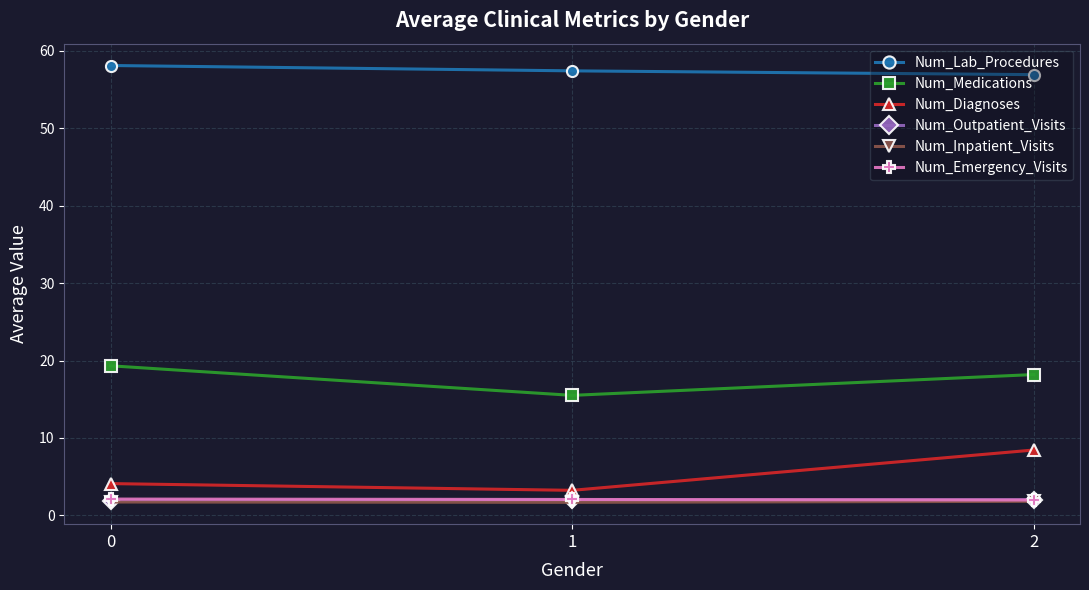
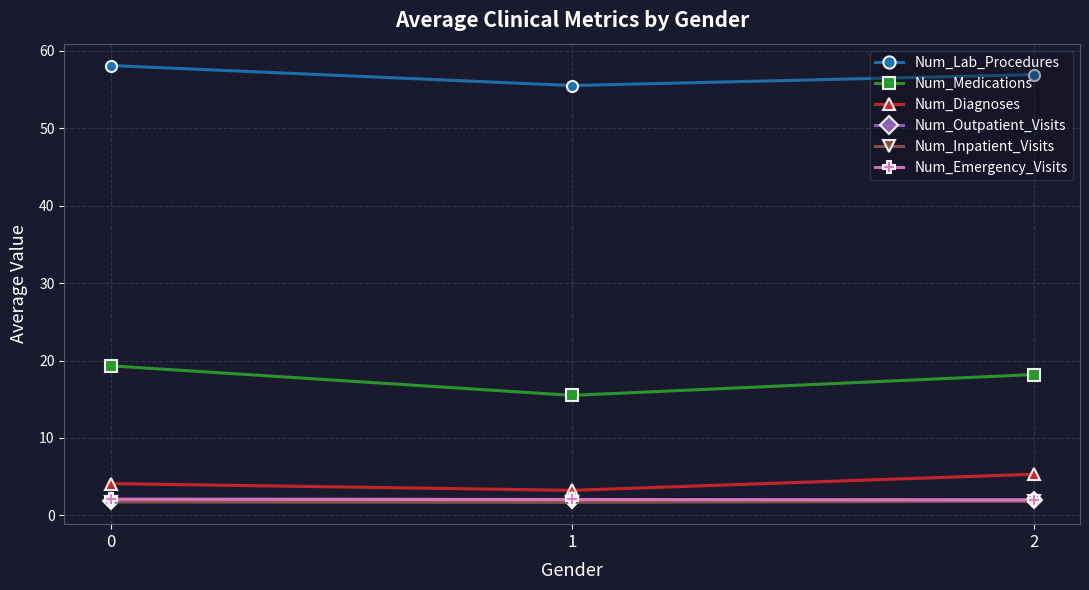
Num_Lab_Procedures, 1: 57 -> 56
Num_Diagnoses, 2: 8 -> 5
